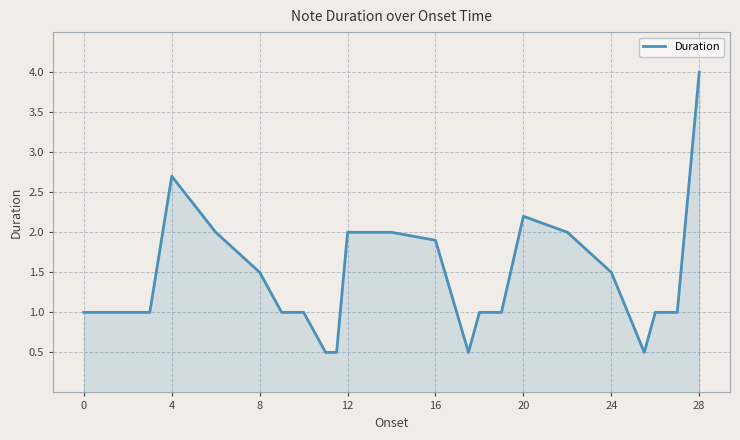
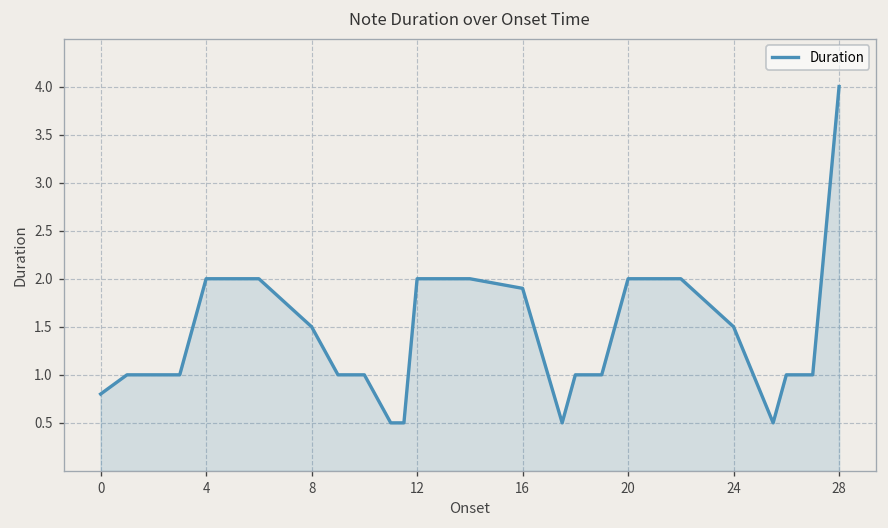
0: 1.0 -> 0.8
4: 2.7 -> 2.0
20: 2.2 -> 2.0
